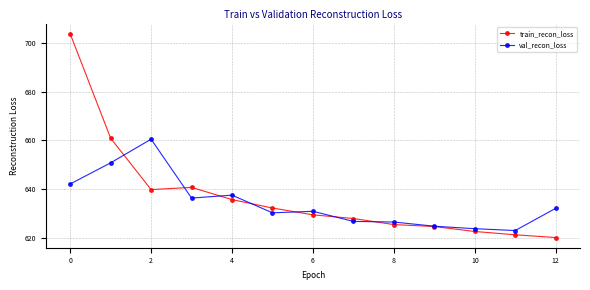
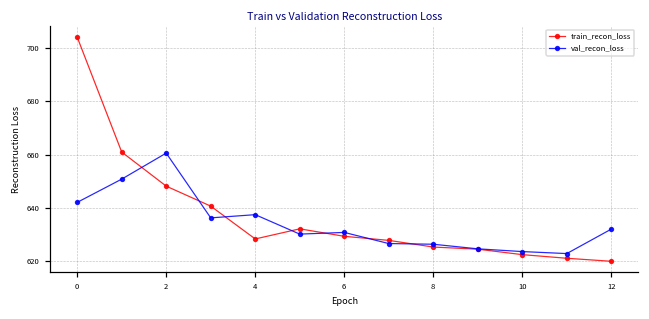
train_recon_loss, 2: 640 -> 648
train_recon_loss, 4: 636 -> 628
